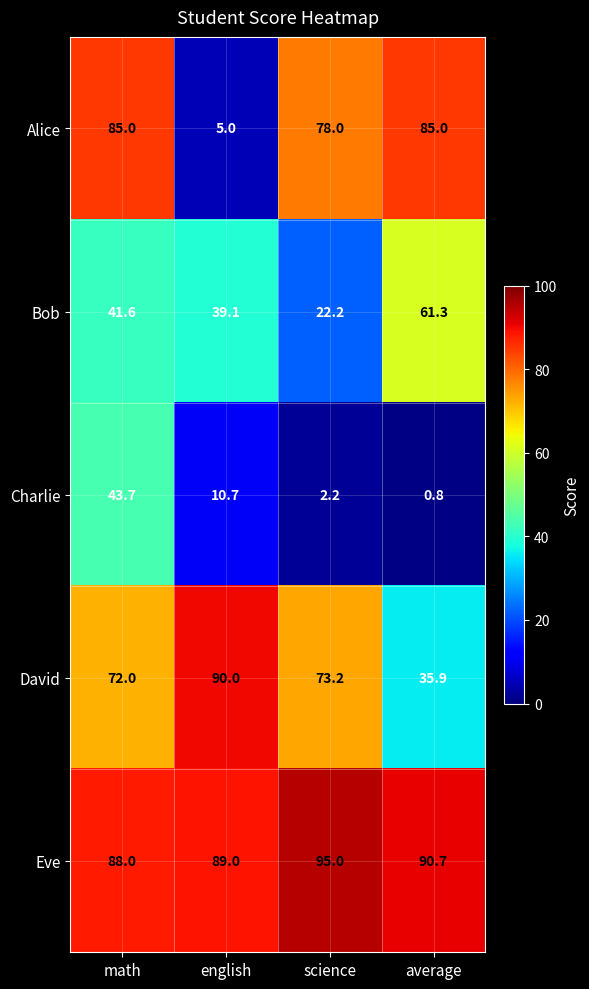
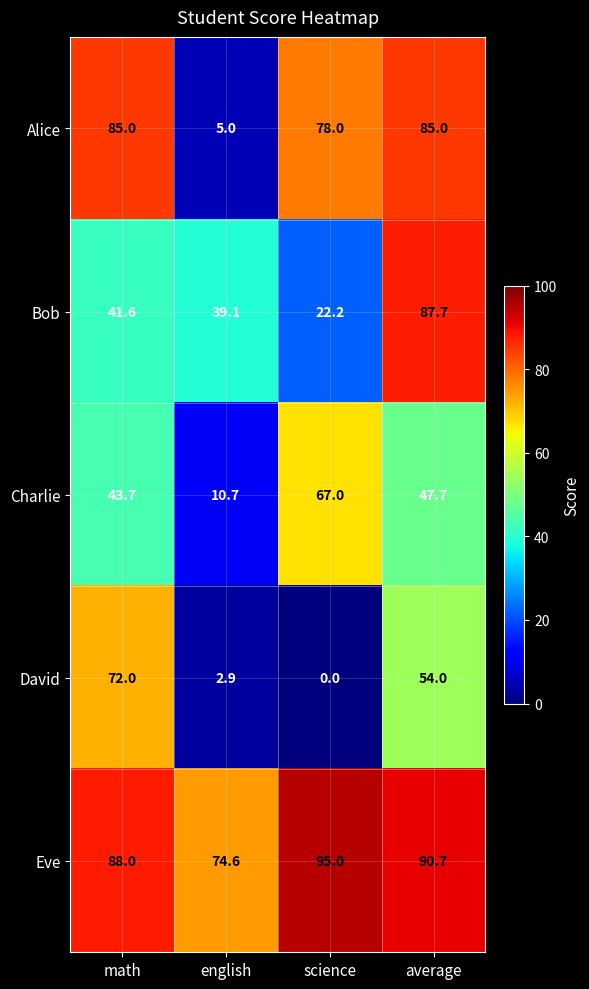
Bob, average: 61.3 -> 87.7
Charlie, science: 2.2 -> 67.0
Charlie, average: 0.8 -> 47.7
David, english: 90.0 -> 2.9
David, science: 73.2 -> 0.0
David, average: 35.9 -> 54.0
Eve, english: 89.0 -> 74.6
